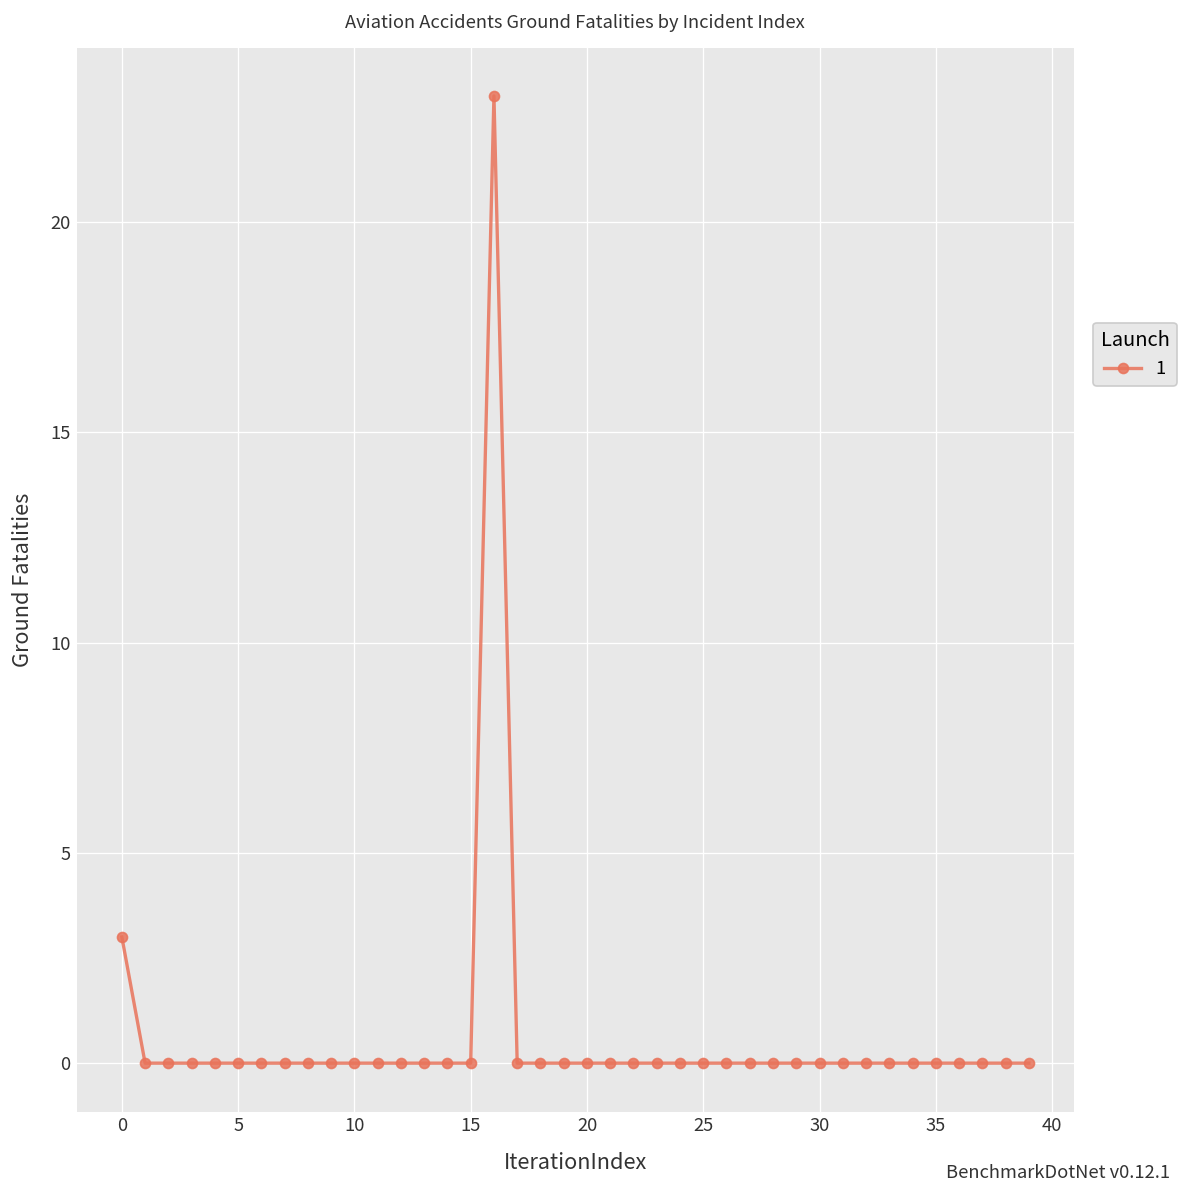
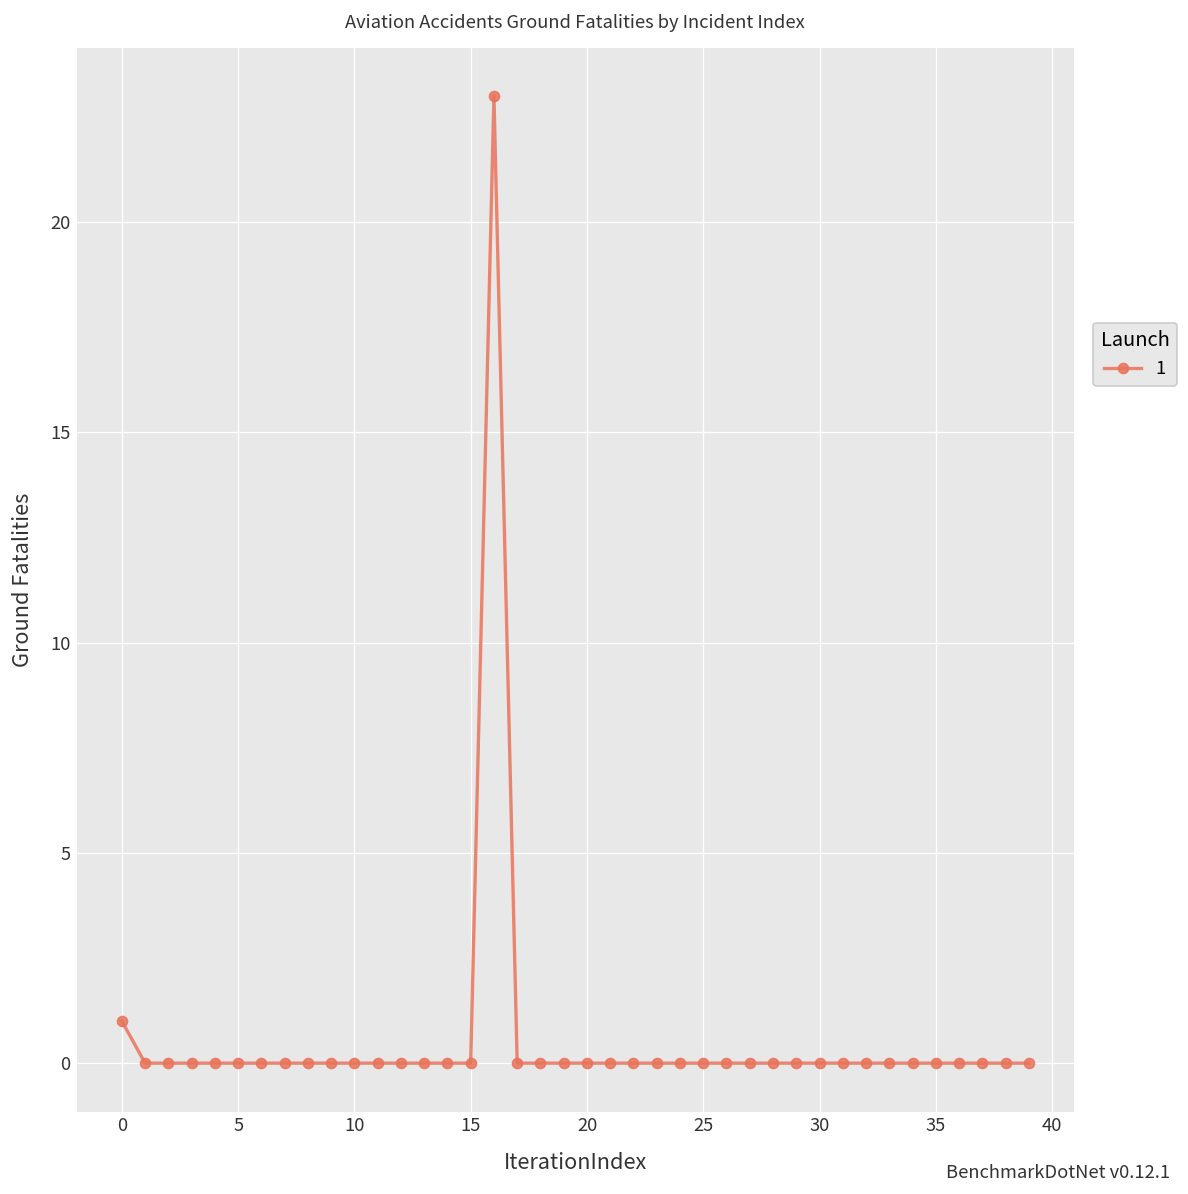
0: 3 -> 1
